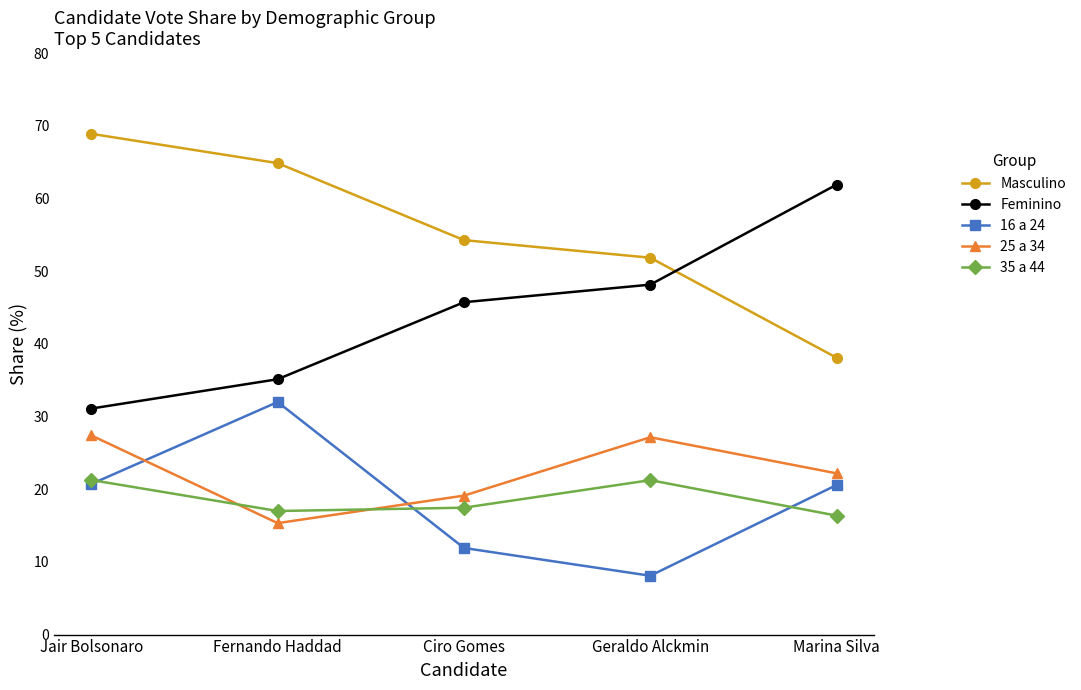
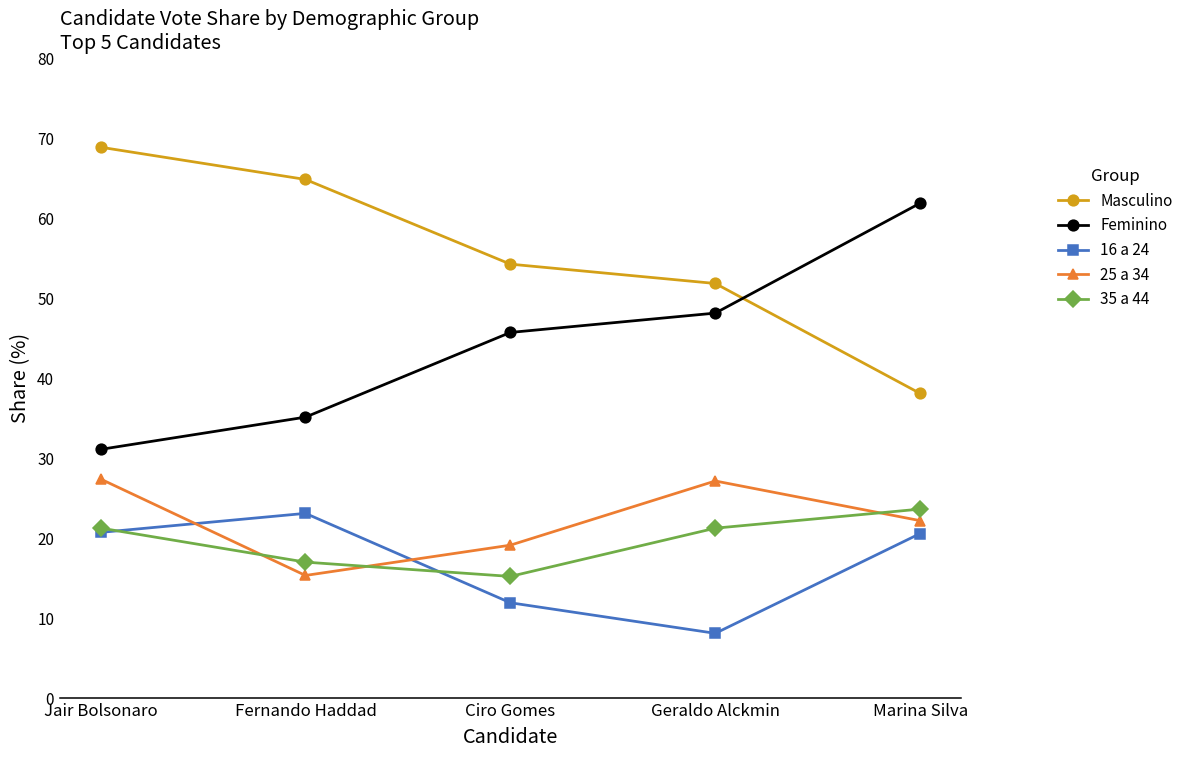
16 a 24, Fernando Haddad: 32 -> 23
35 a 44, Ciro Gomes: 17 -> 15
35 a 44, Marina Silva: 16 -> 24
